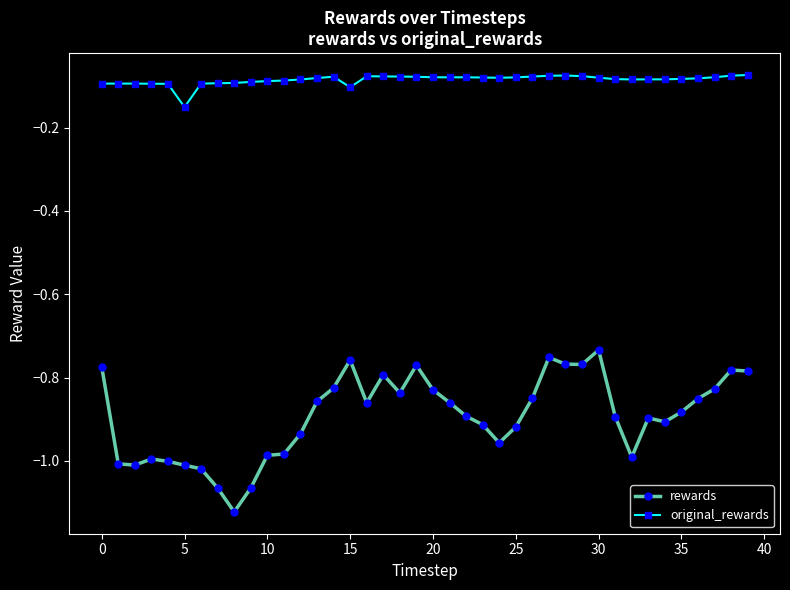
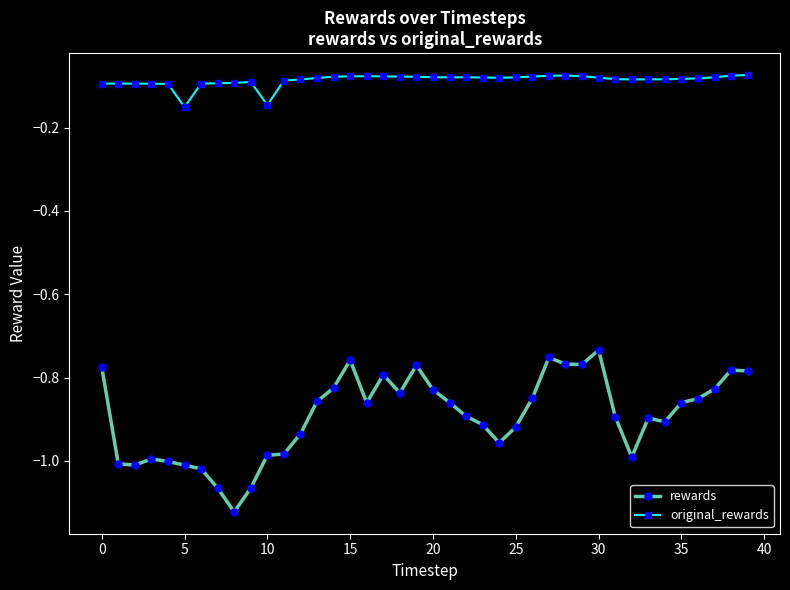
original_rewards, 10: -0.09 -> -0.15
original_rewards, 15: -0.10 -> -0.08
rewards, 35: -0.88 -> -0.86
